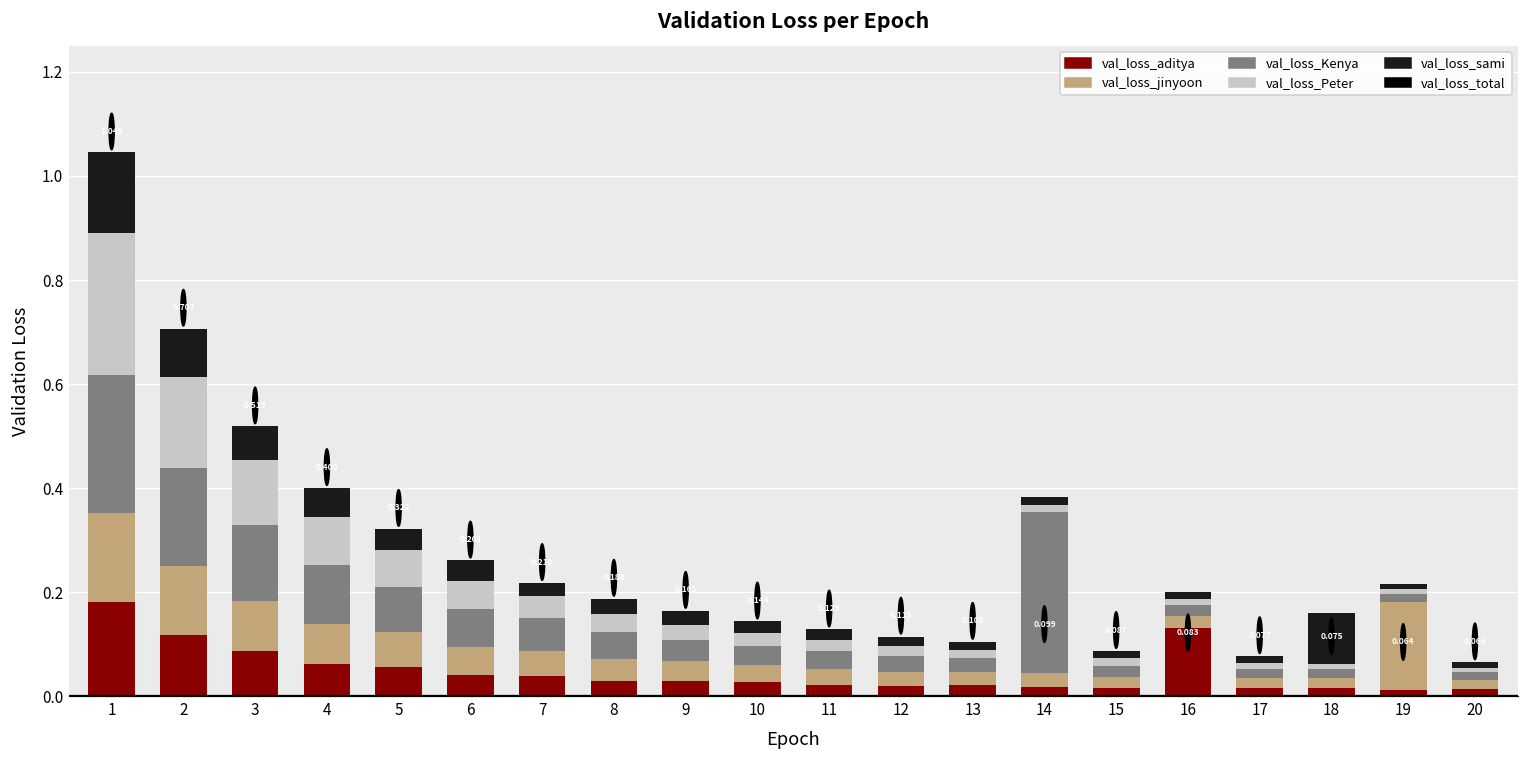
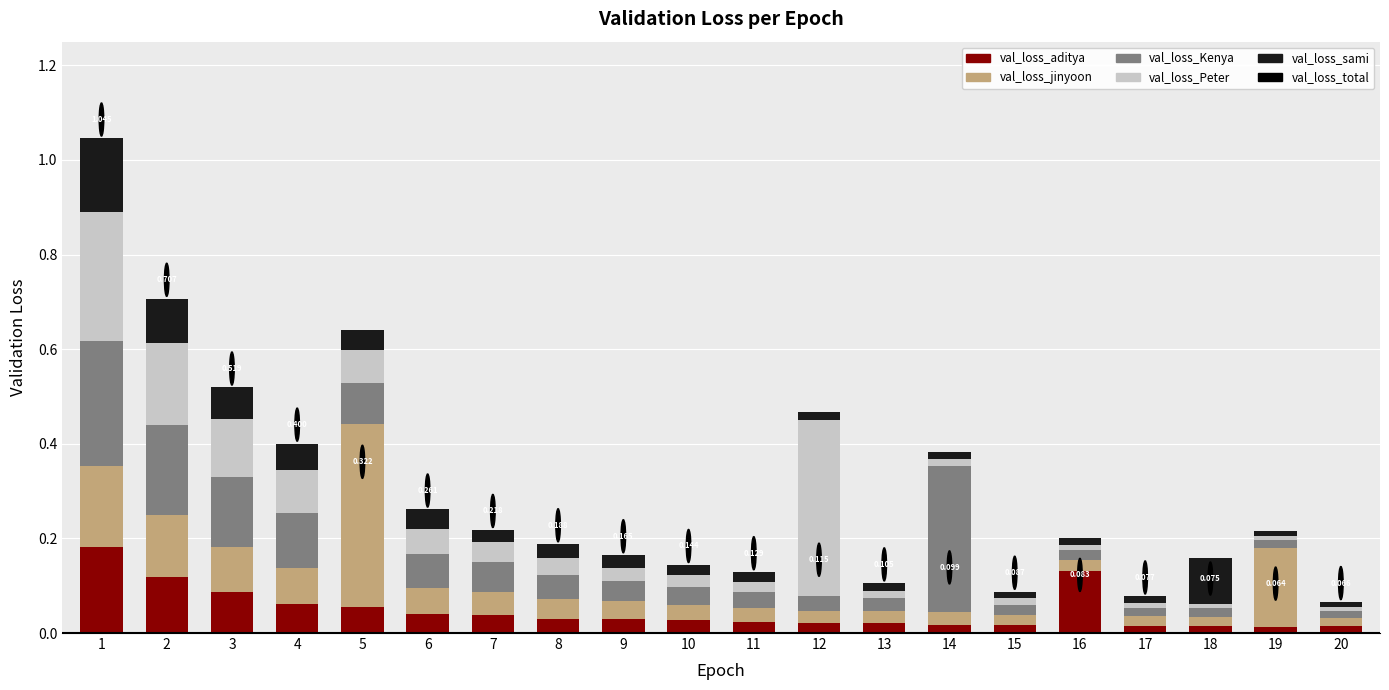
val_loss_jinyoon, 5: 0.07 -> 0.39
val_loss_Peter, 12: 0.02 -> 0.37
